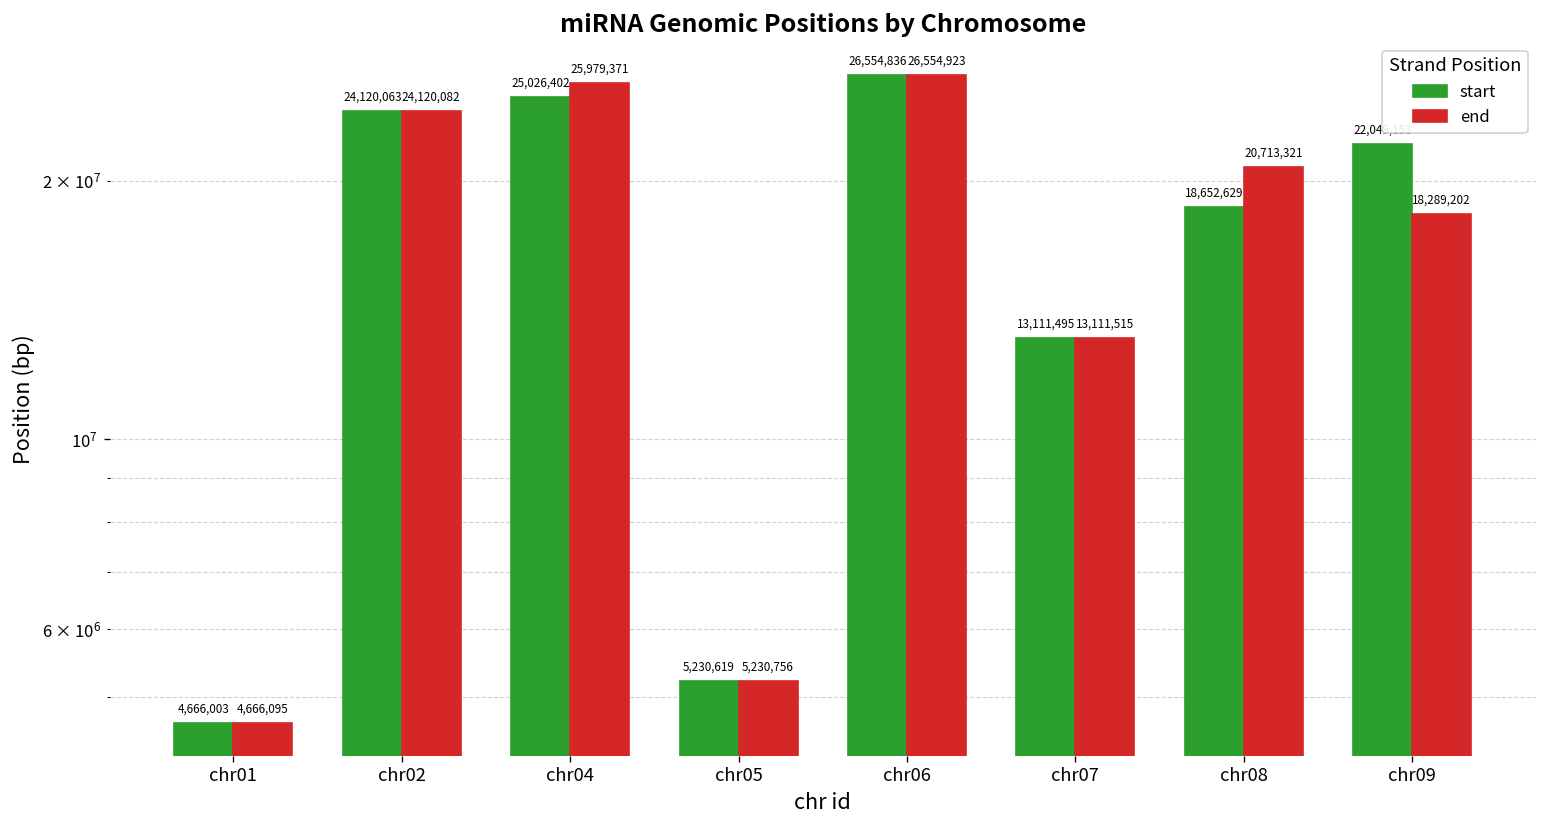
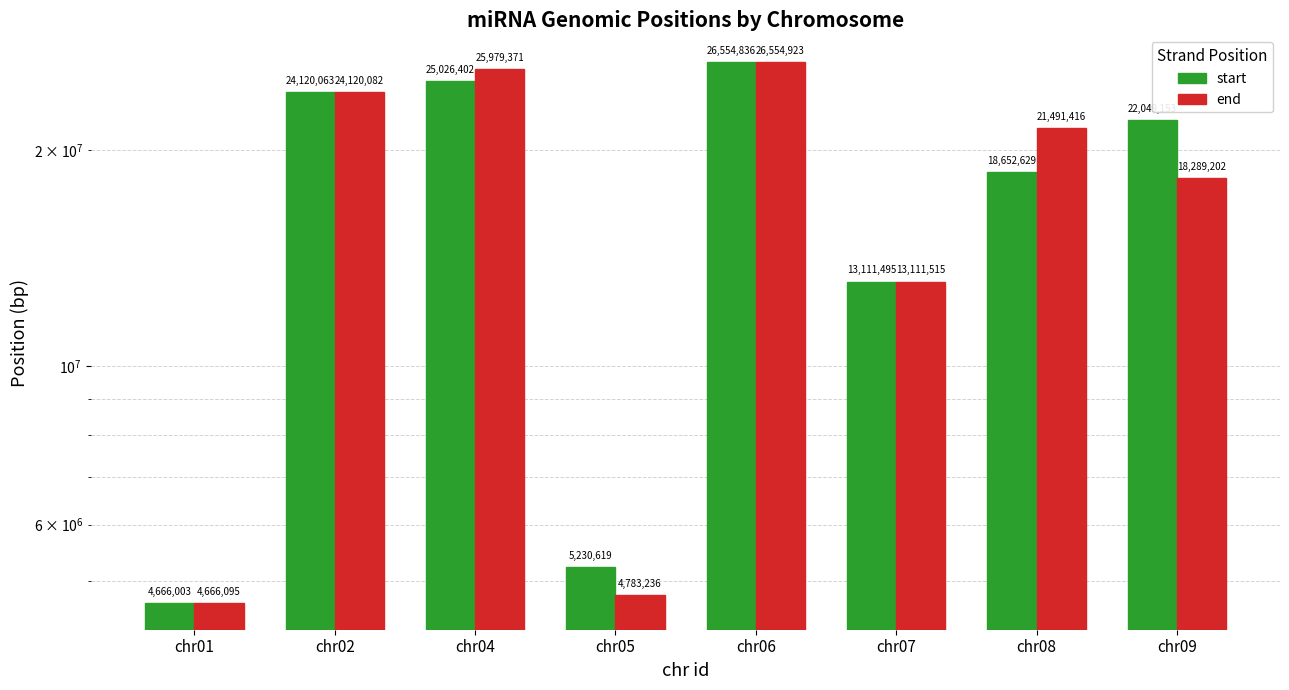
end, chr05: 5,230,756 -> 4,783,236
end, chr08: 20,713,321 -> 21,491,416
